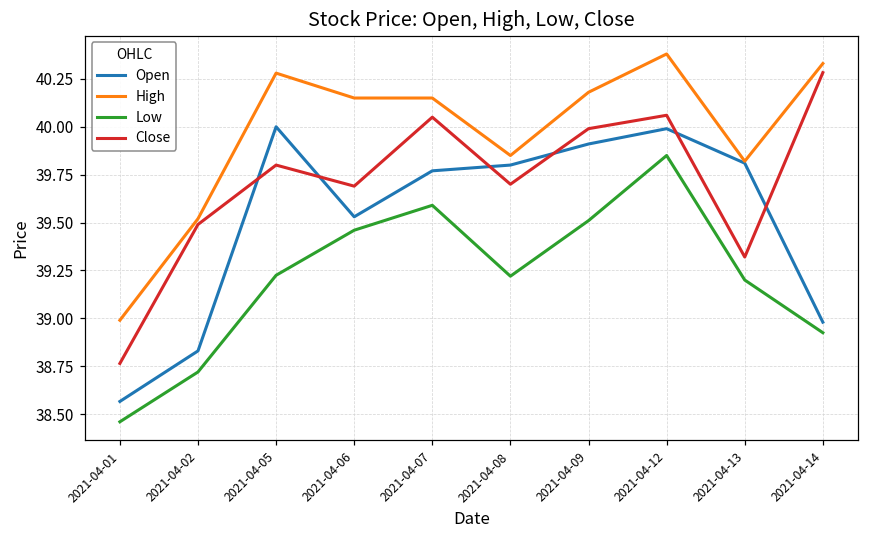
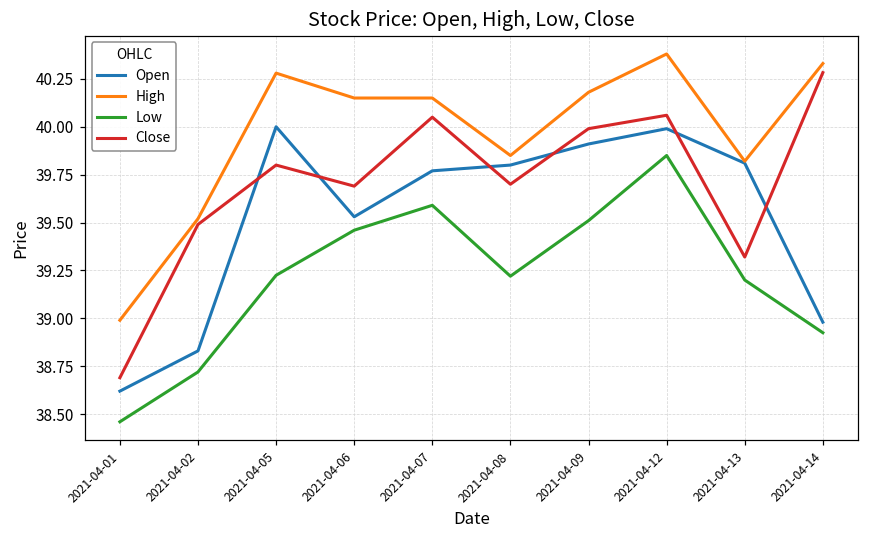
Open, 2021-04-01: 38.57 -> 38.62
Close, 2021-04-01: 38.76 -> 38.69
